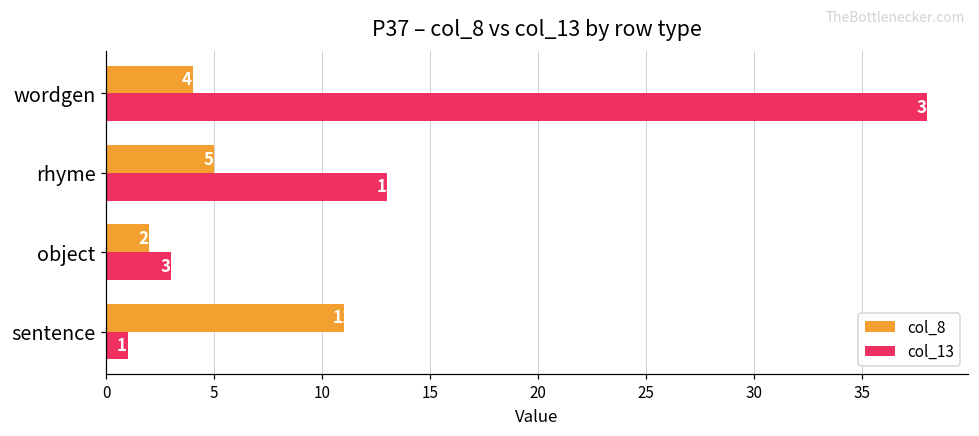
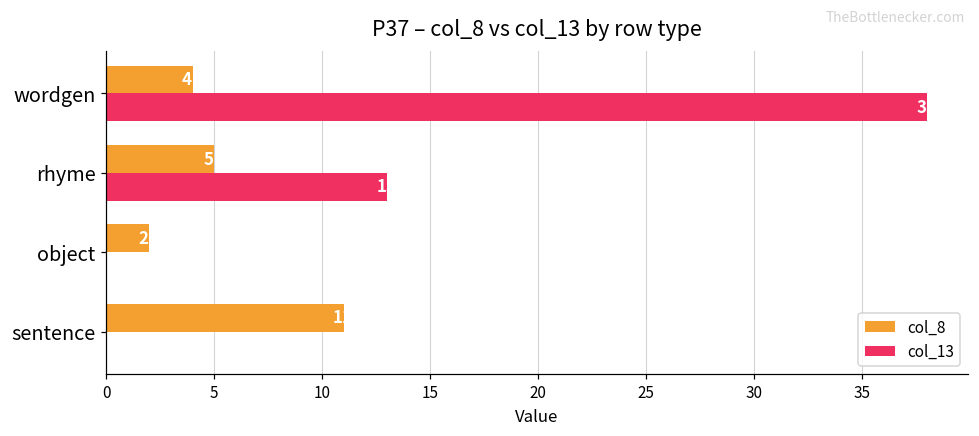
col_13, object: 3 -> 0
col_13, sentence: 1 -> 0
